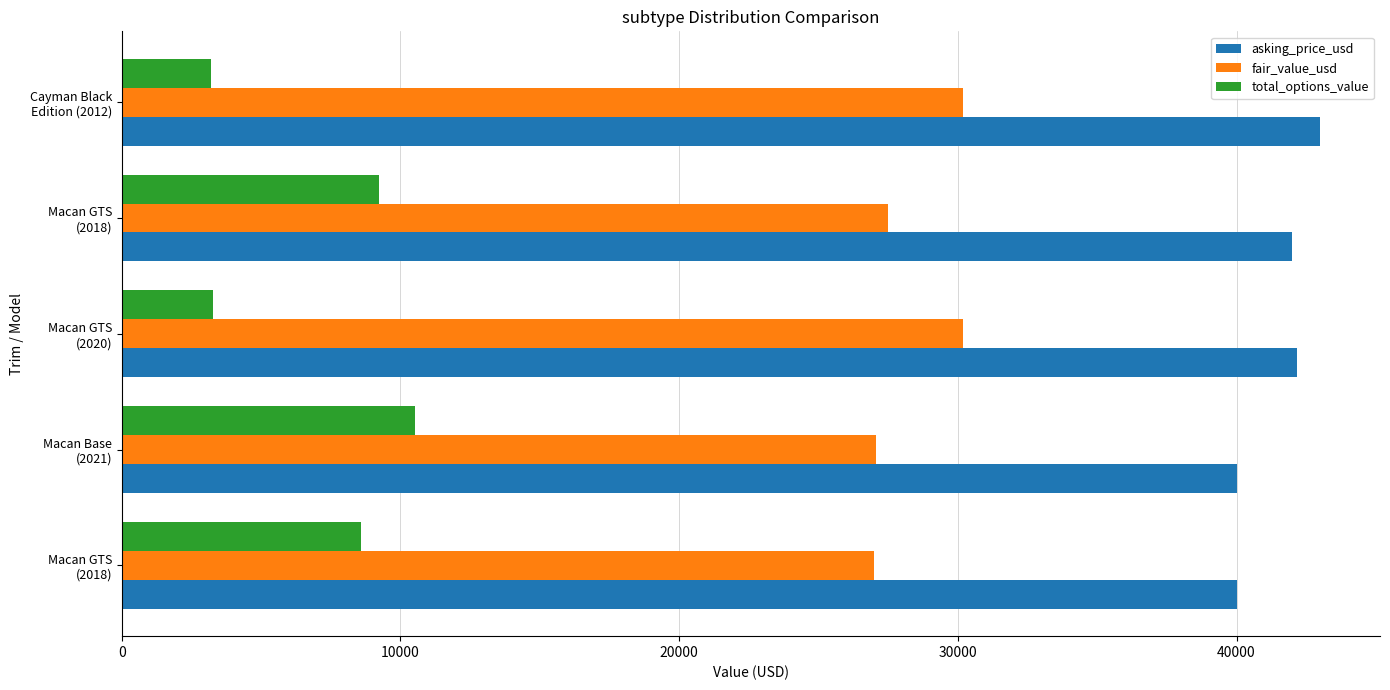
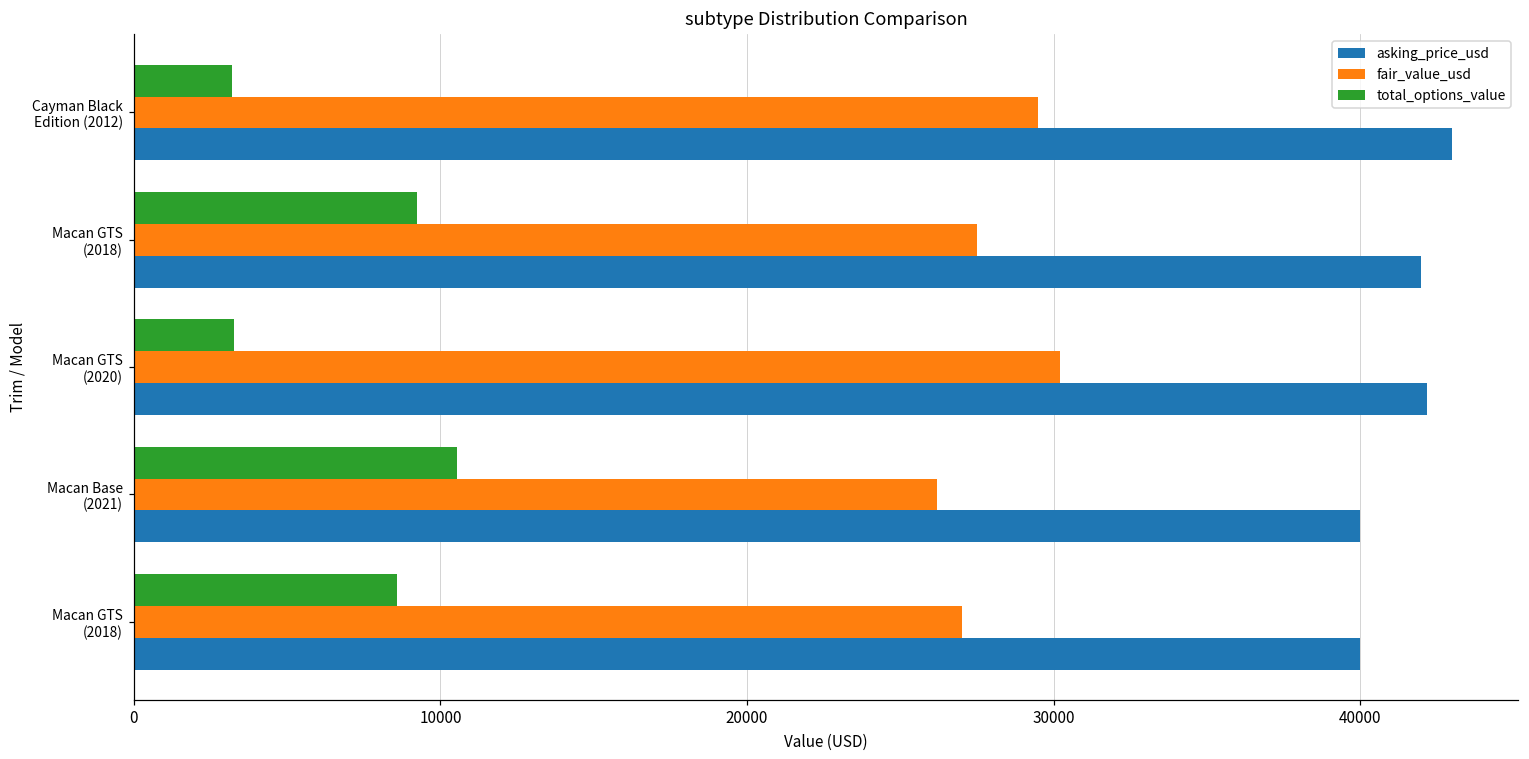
fair_value_usd, Cayman Black Edition (2012): 30200 -> 29500
fair_value_usd, Macan Base (2021): 27100 -> 26200
